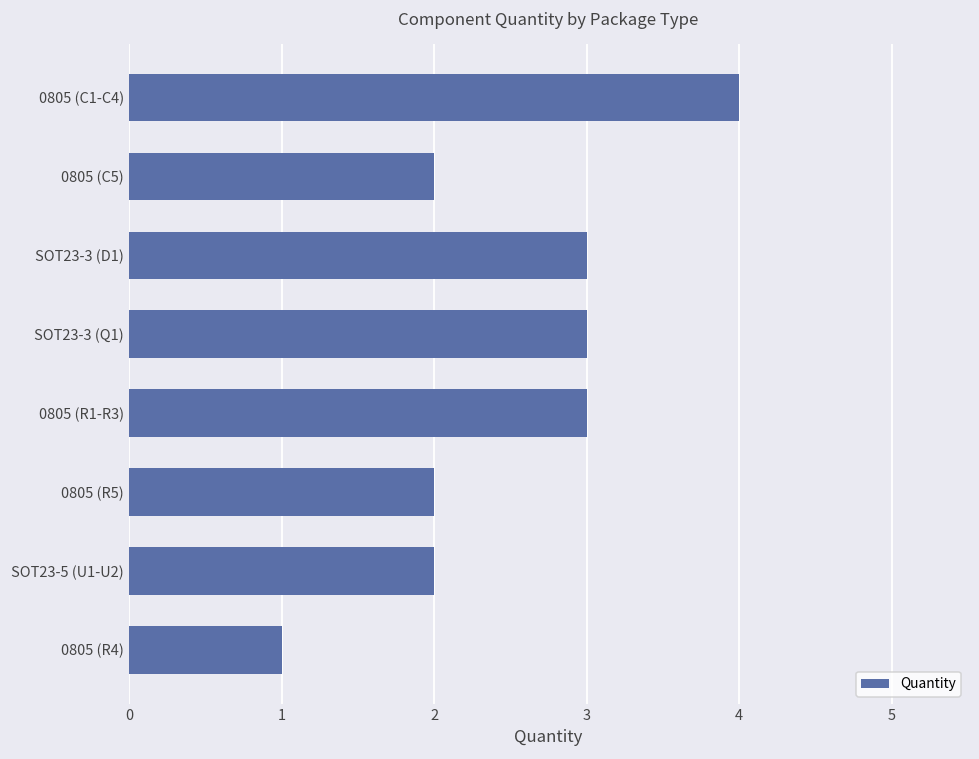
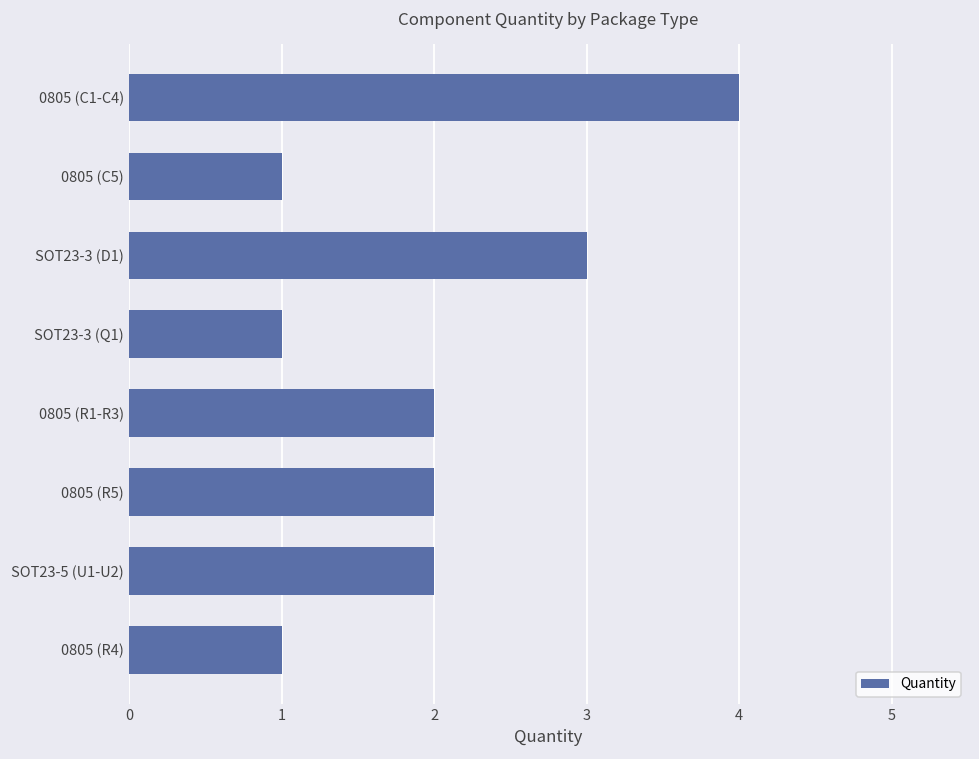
0805 (C5): 2 -> 1
SOT23-3 (Q1): 3 -> 1
0805 (R1-R3): 3 -> 2
